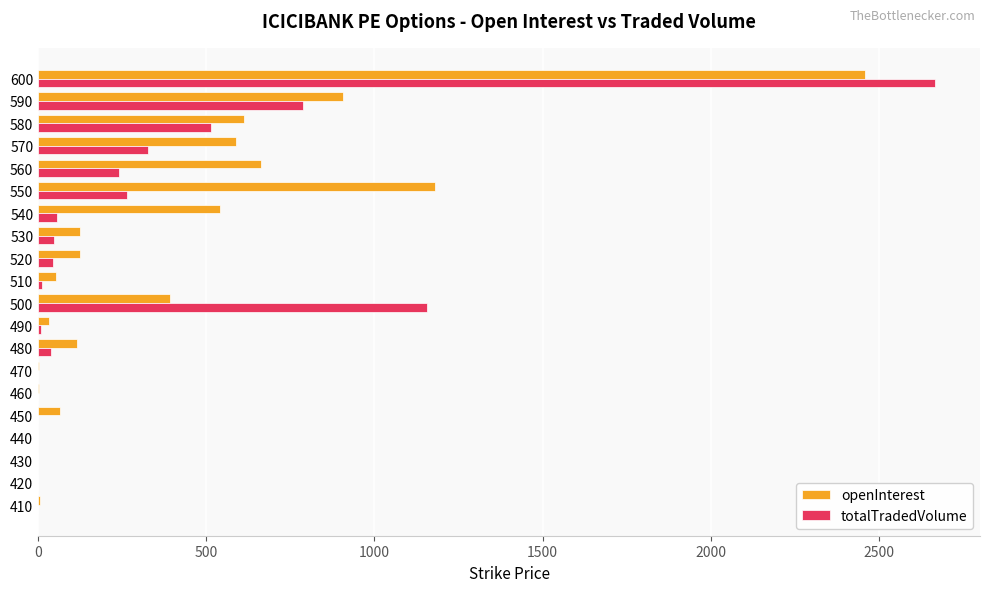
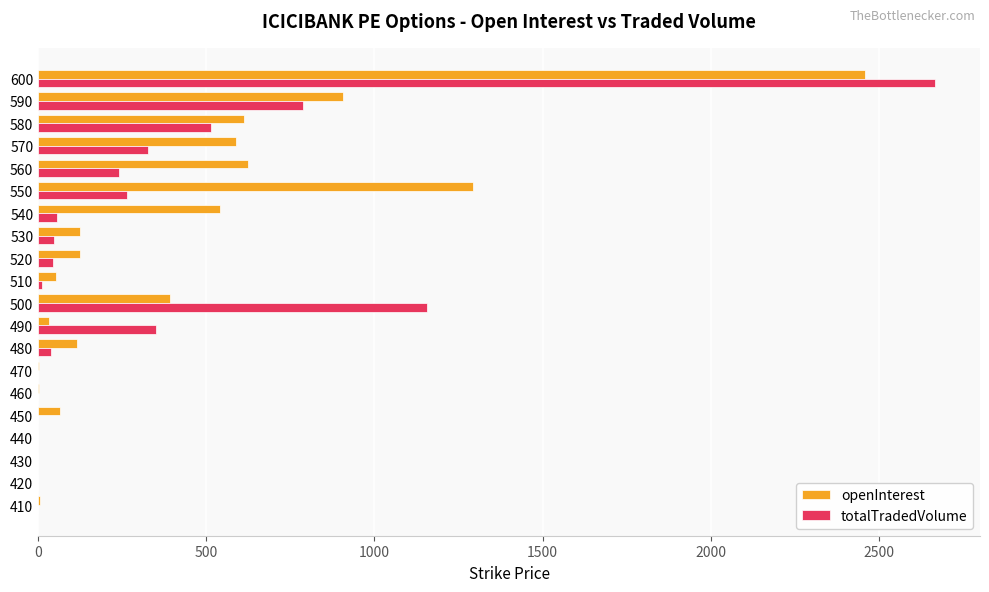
openInterest, 560: 660 -> 630
openInterest, 550: 1180 -> 1290
totalTradedVolume, 490: 10 -> 350
